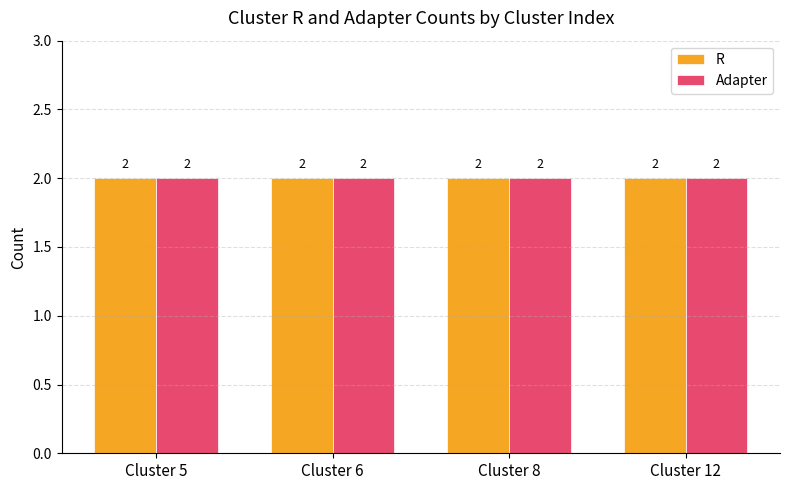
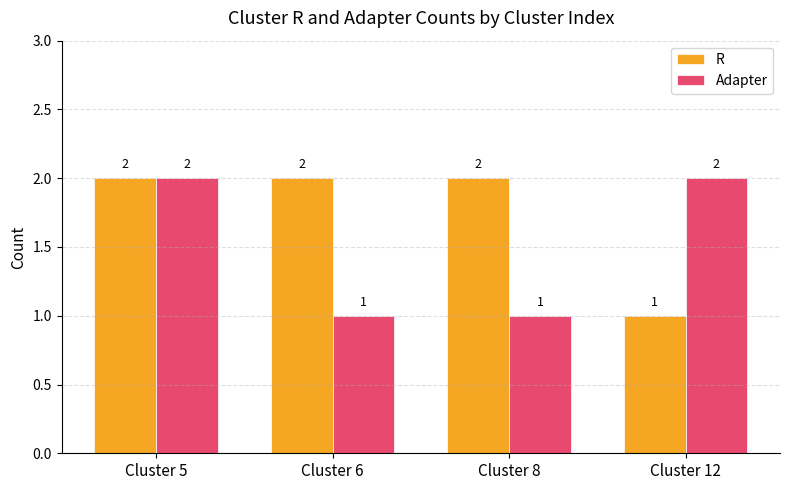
Adapter, Cluster 6: 2 -> 1
Adapter, Cluster 8: 2 -> 1
R, Cluster 12: 2 -> 1
